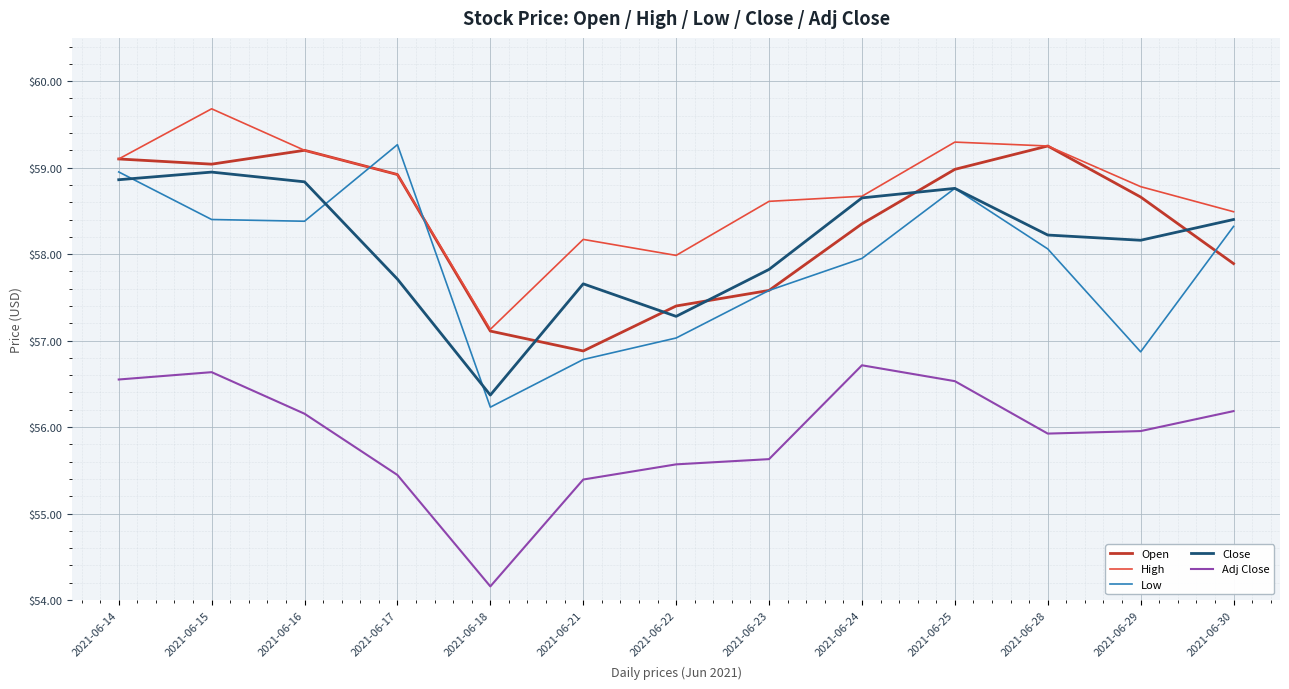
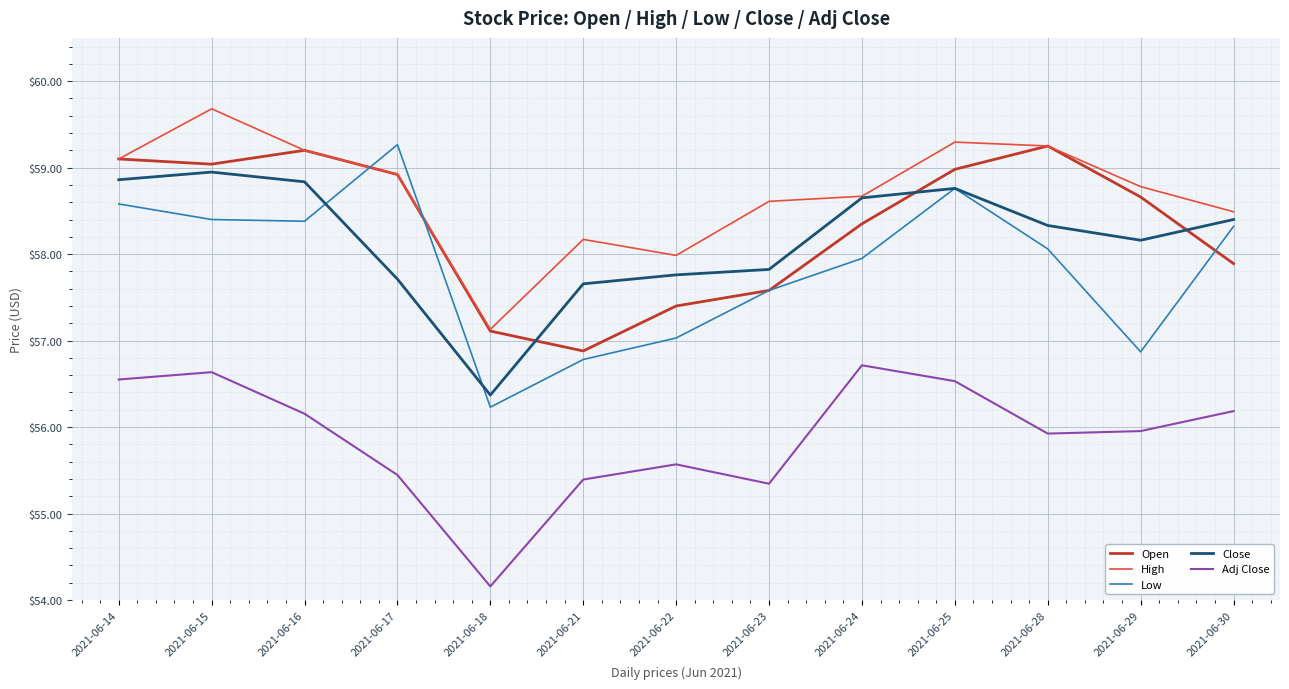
Low, 2021-06-14: $59.0 -> $58.6
Close, 2021-06-22: $57.3 -> $57.8
Adj Close, 2021-06-23: $55.6 -> $55.3
Close, 2021-06-28: $58.2 -> $58.3
